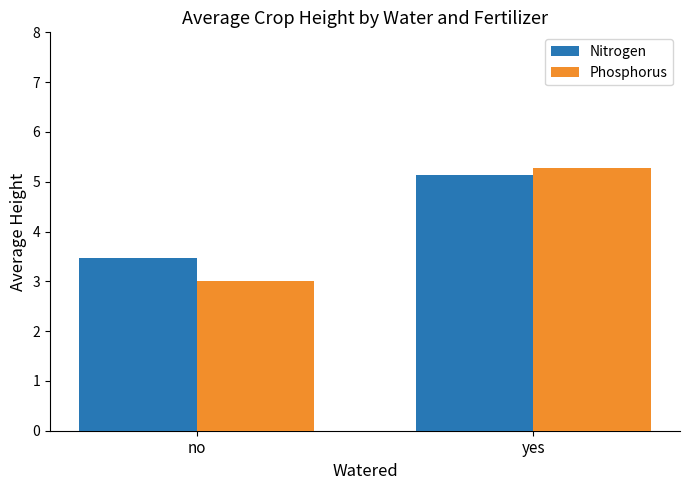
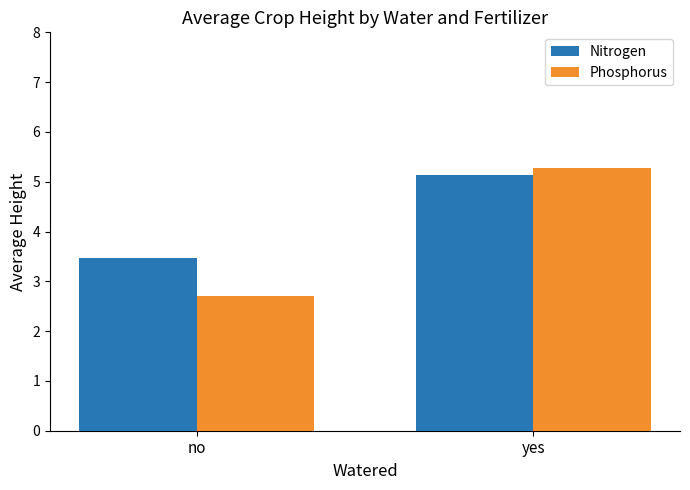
Phosphorus, no: 3.0 -> 2.7
